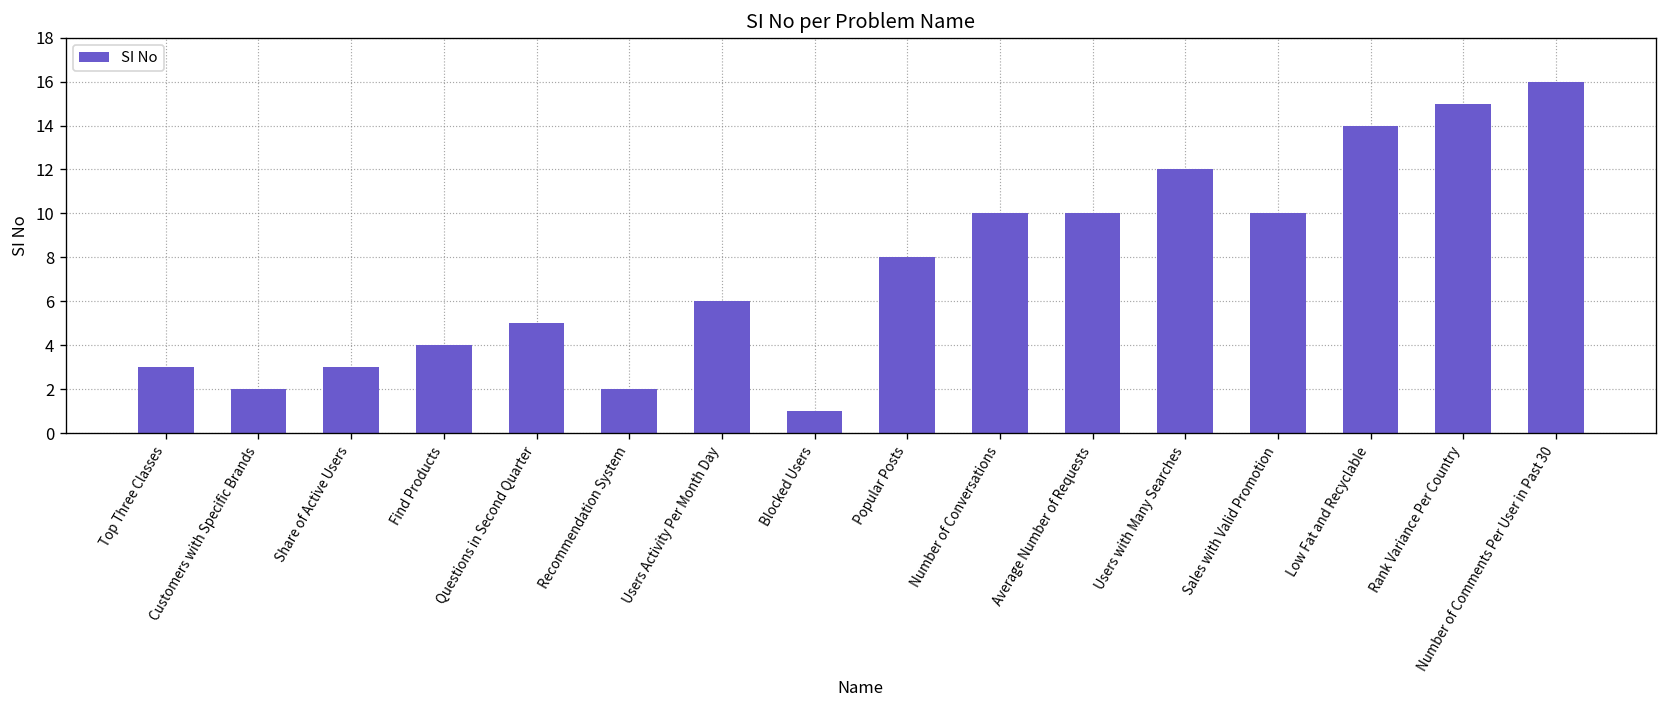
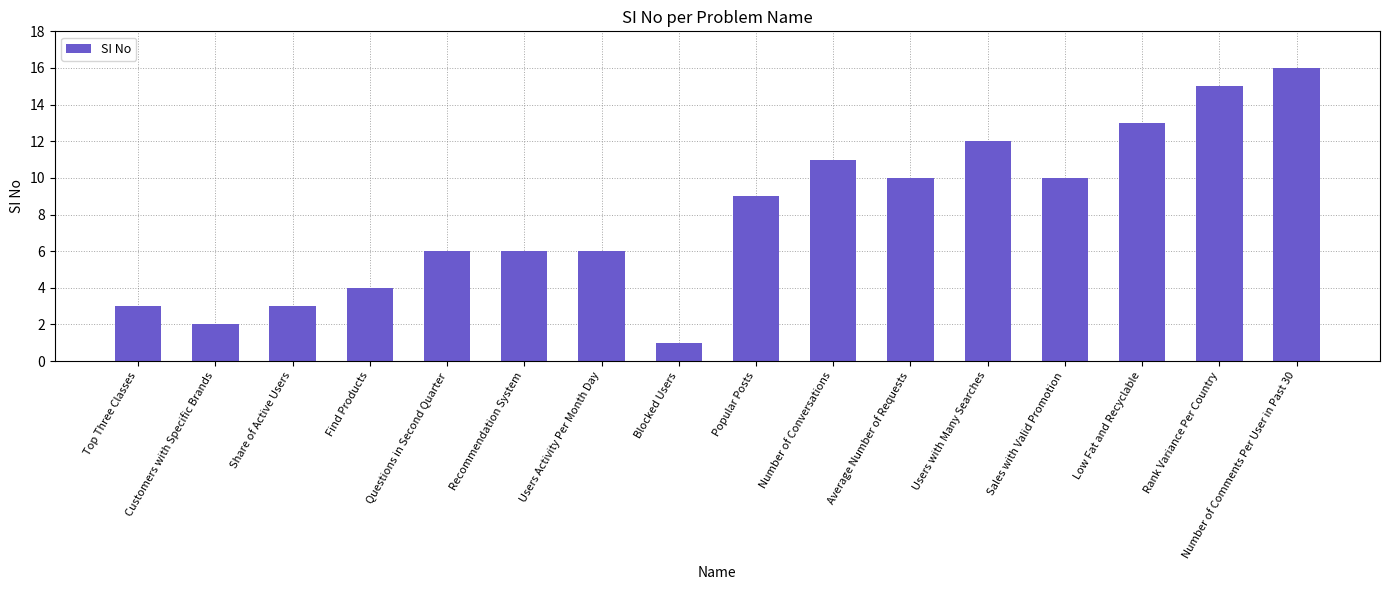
Questions in Second Quarter: 5 -> 6
Recommendation System: 2 -> 6
Popular Posts: 8 -> 9
Number of Conversations: 10 -> 11
Low Fat and Recyclable: 14 -> 13
